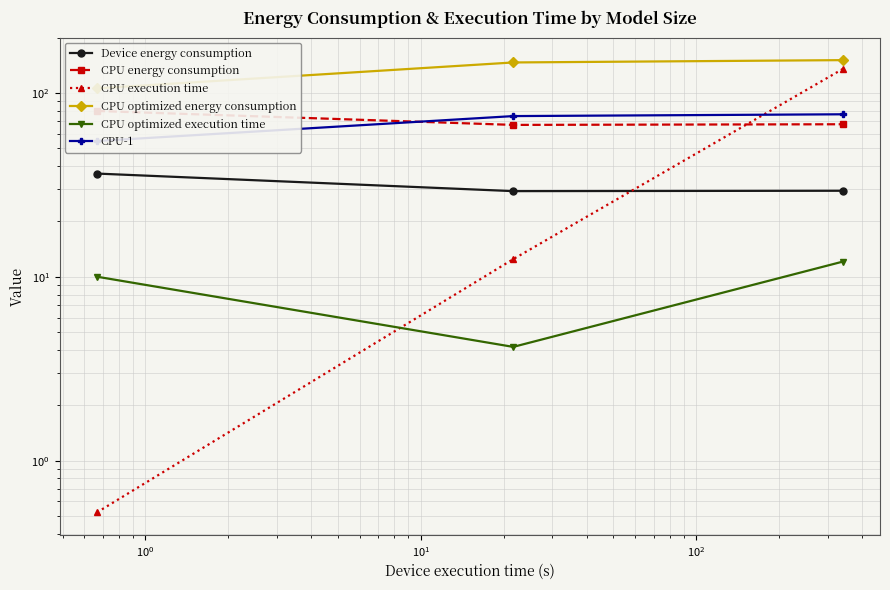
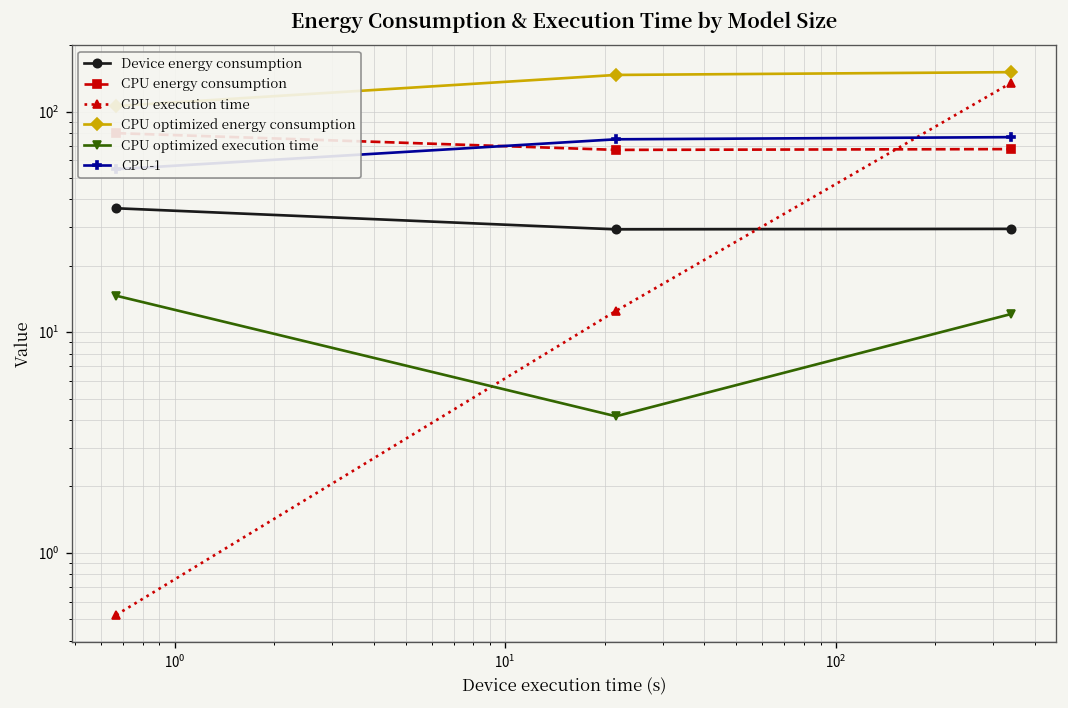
CPU optimized execution time, 10^0: 10 -> 15
